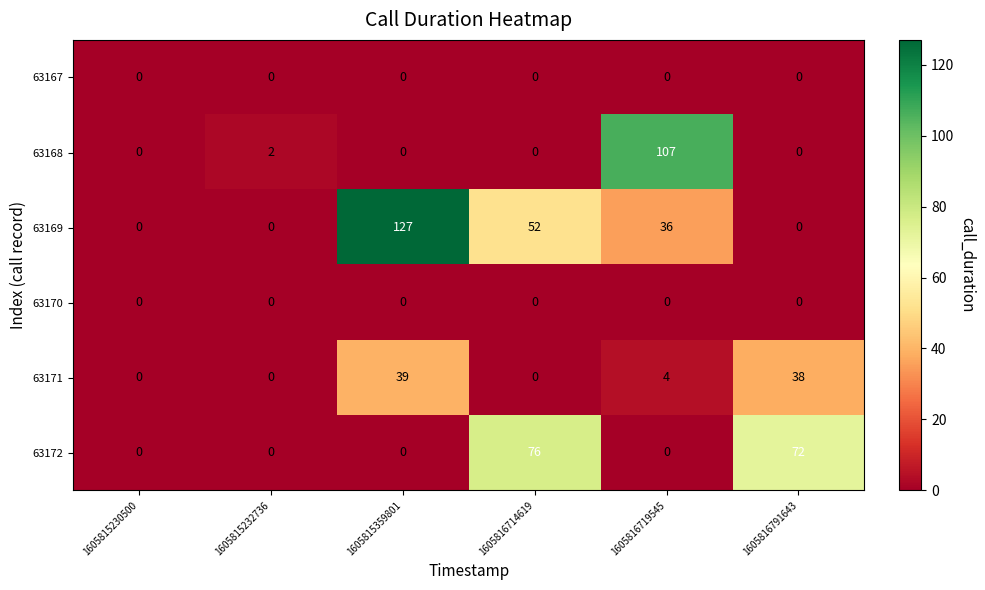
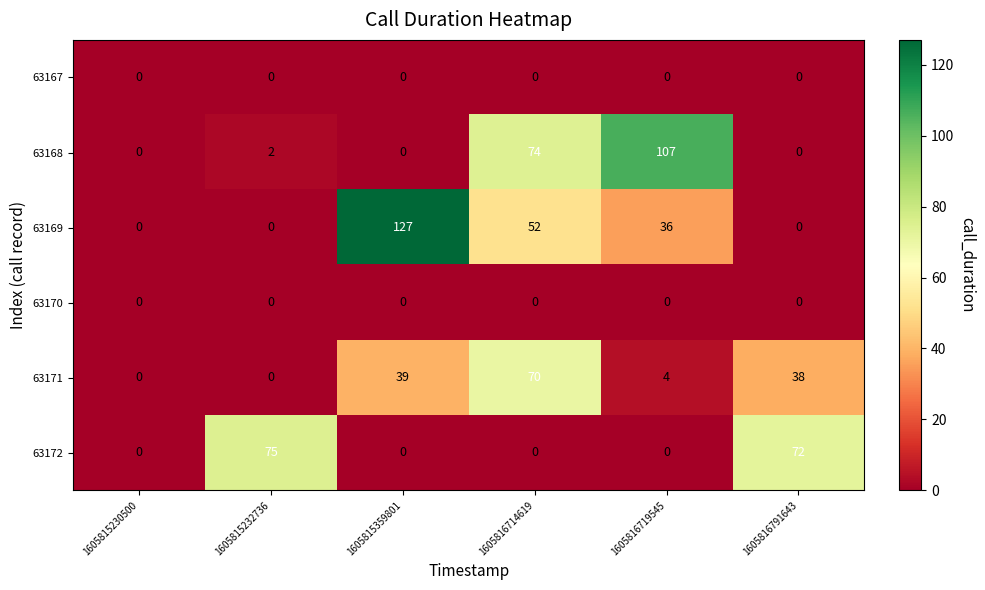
63168, 1605816714619: 0 -> 74
63171, 1605816714619: 0 -> 70
63172, 1605815232736: 0 -> 75
63172, 1605816714619: 76 -> 0
